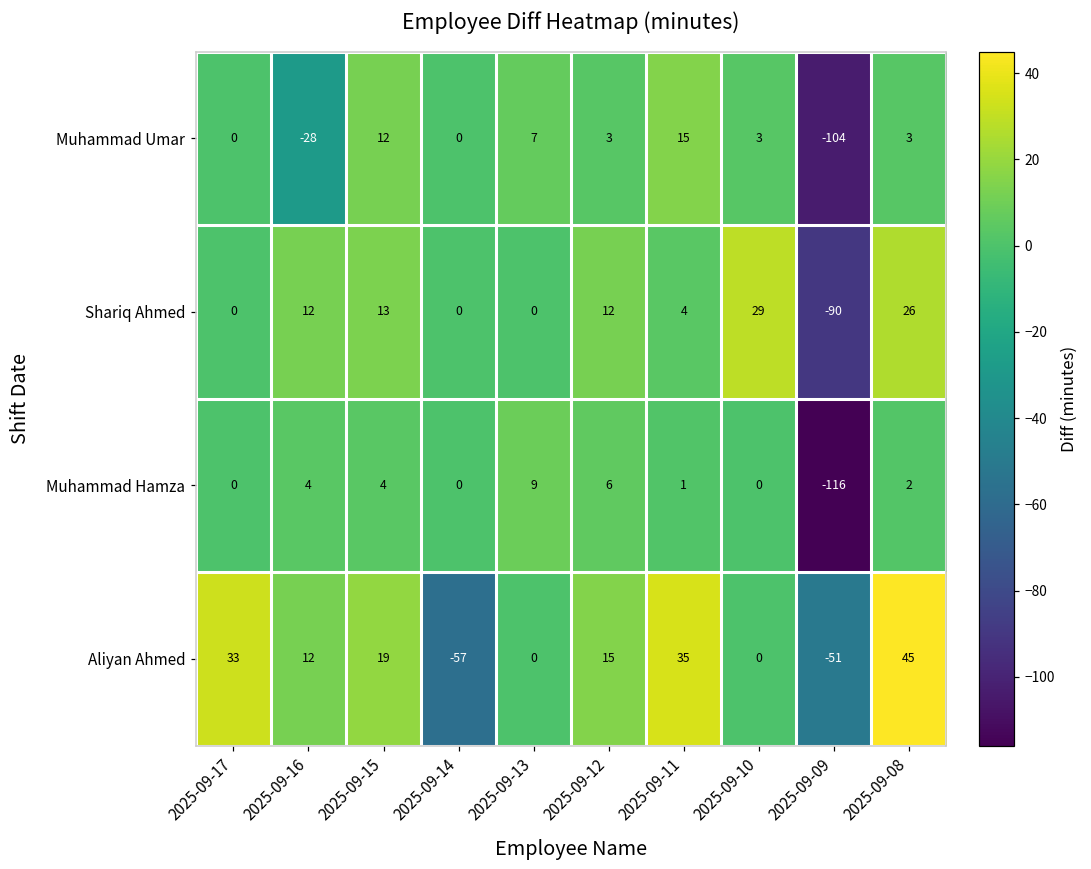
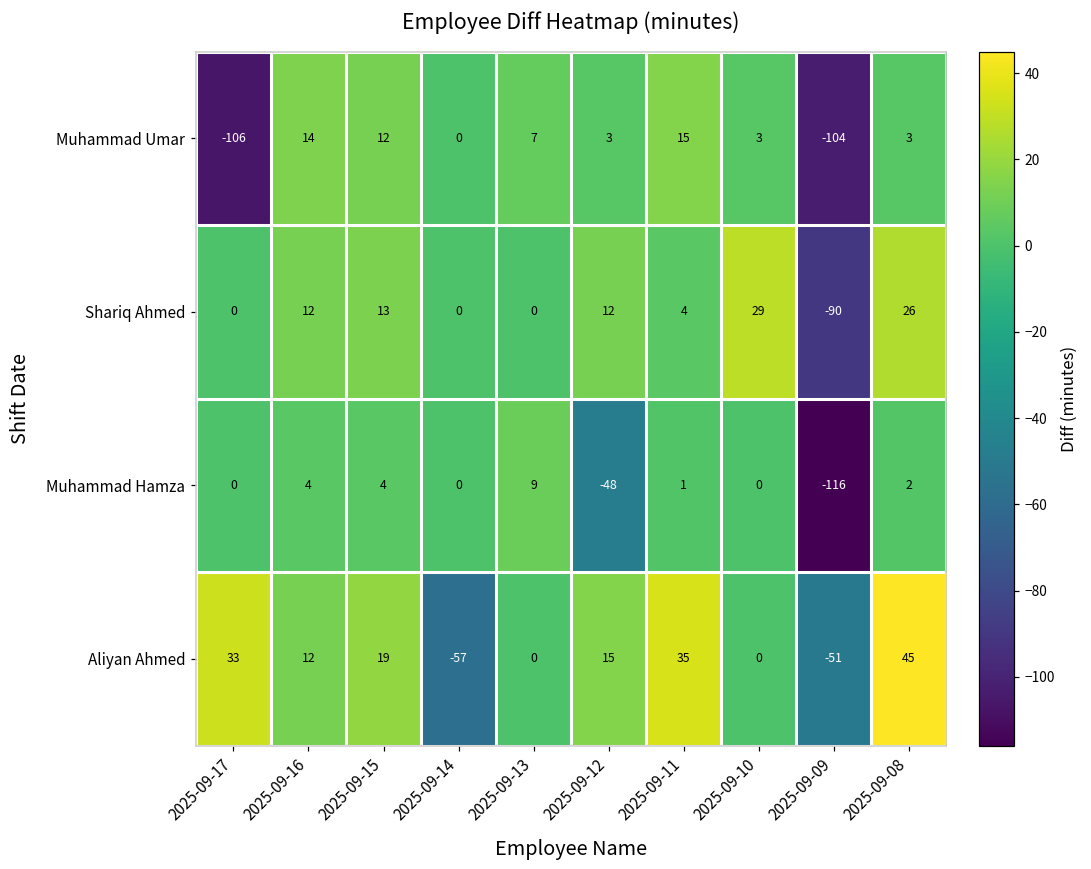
Muhammad Umar, 2025-09-17: 0 -> -106
Muhammad Umar, 2025-09-16: -28 -> 14
Muhammad Hamza, 2025-09-12: 6 -> -48
